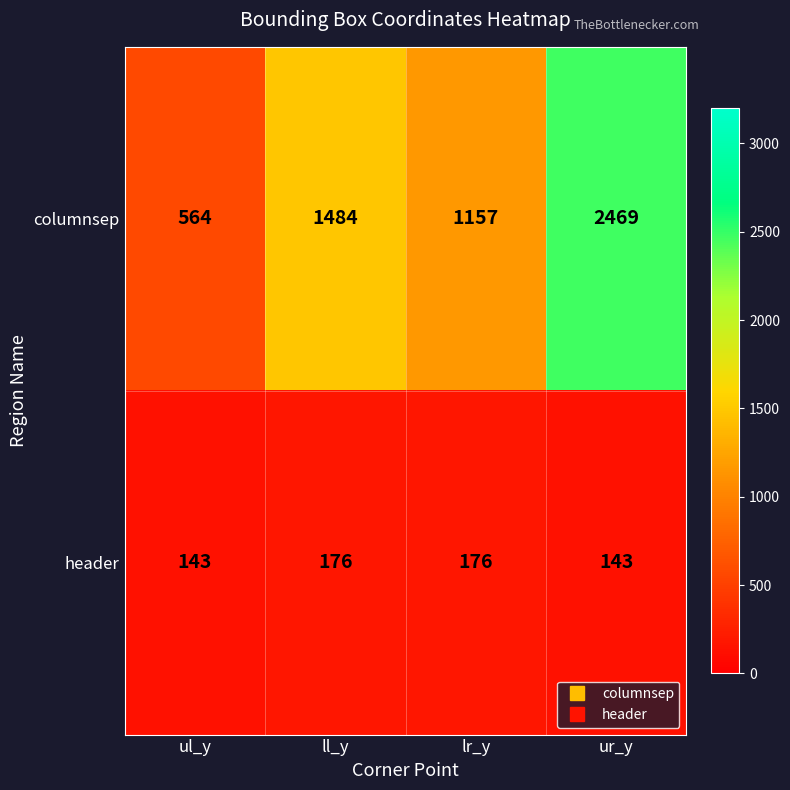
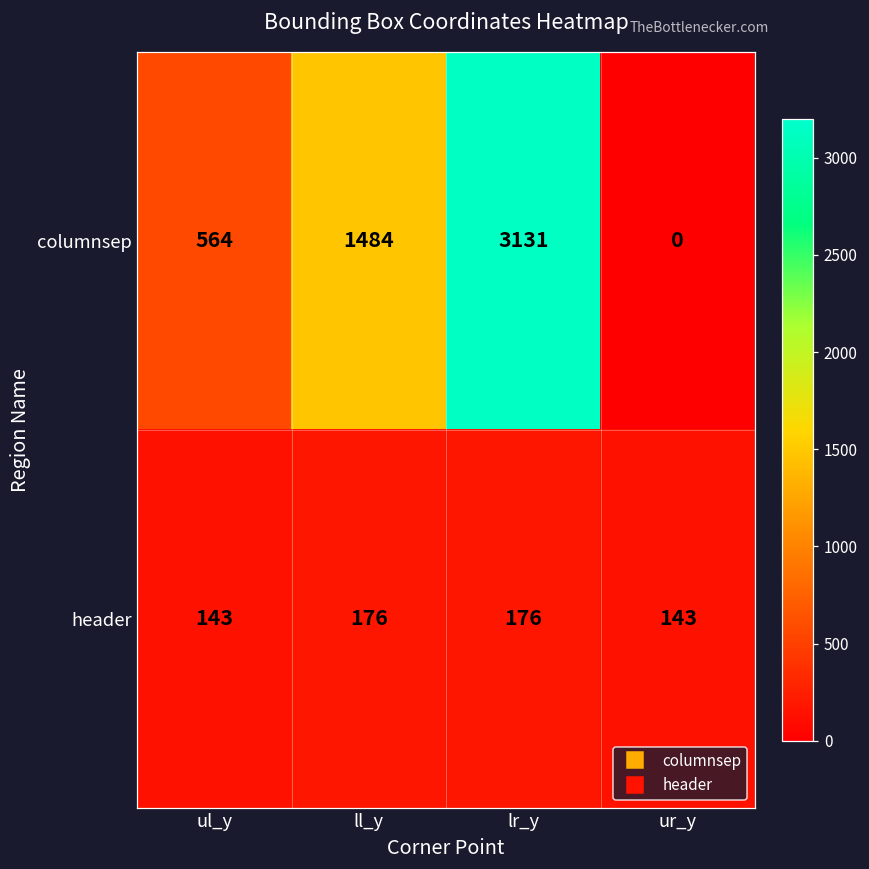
columnsep, lr_y: 1157 -> 3131
columnsep, ur_y: 2469 -> 0
